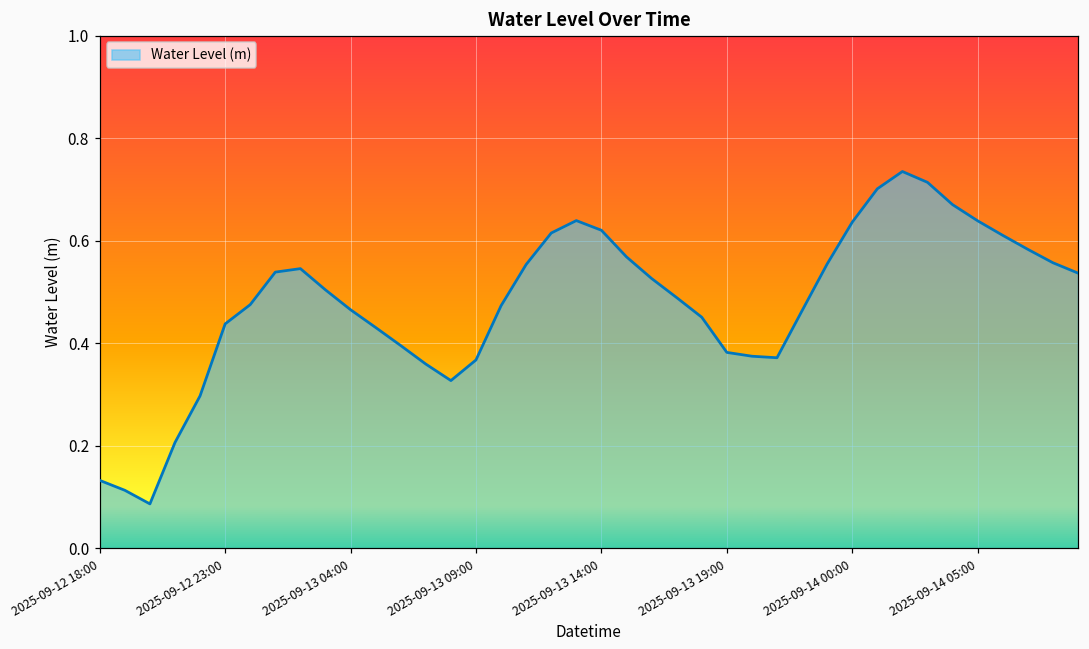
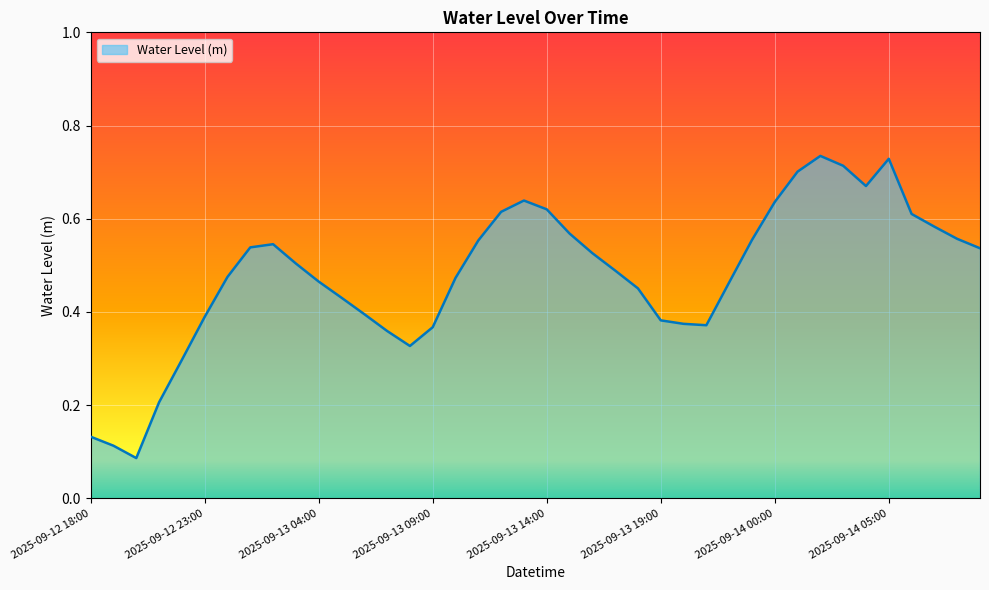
2025-09-12 23:00: 0.44 -> 0.39
2025-09-14 05:00: 0.64 -> 0.73
